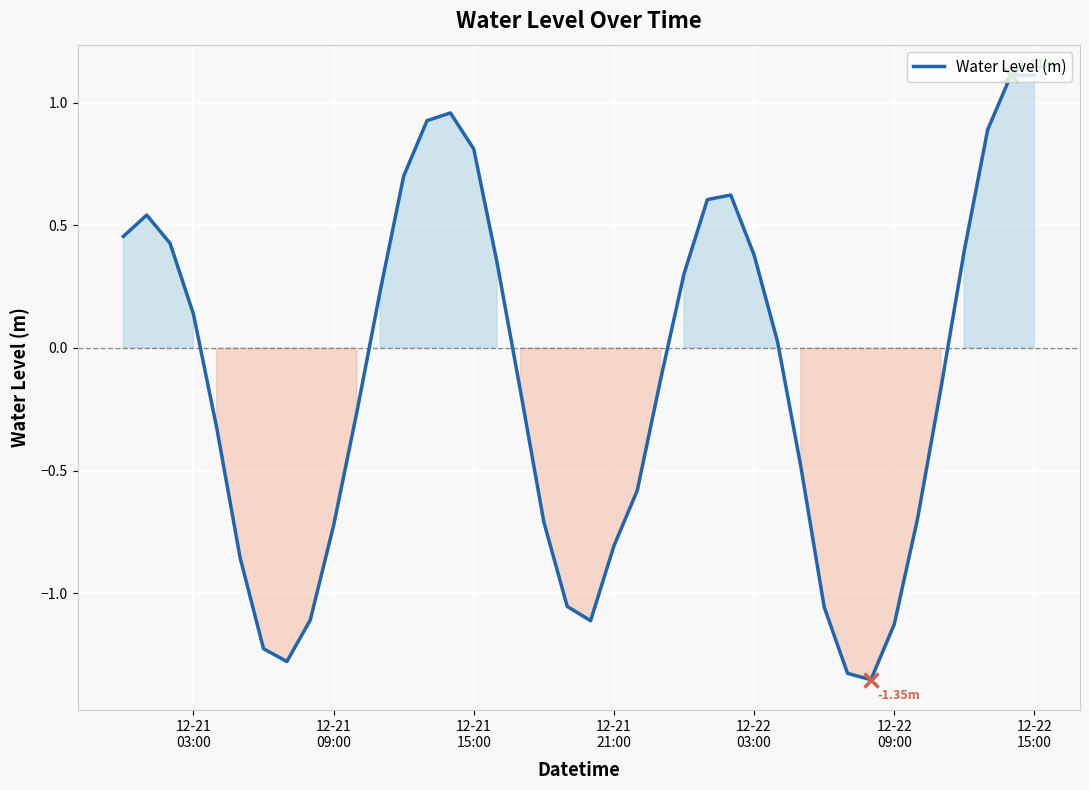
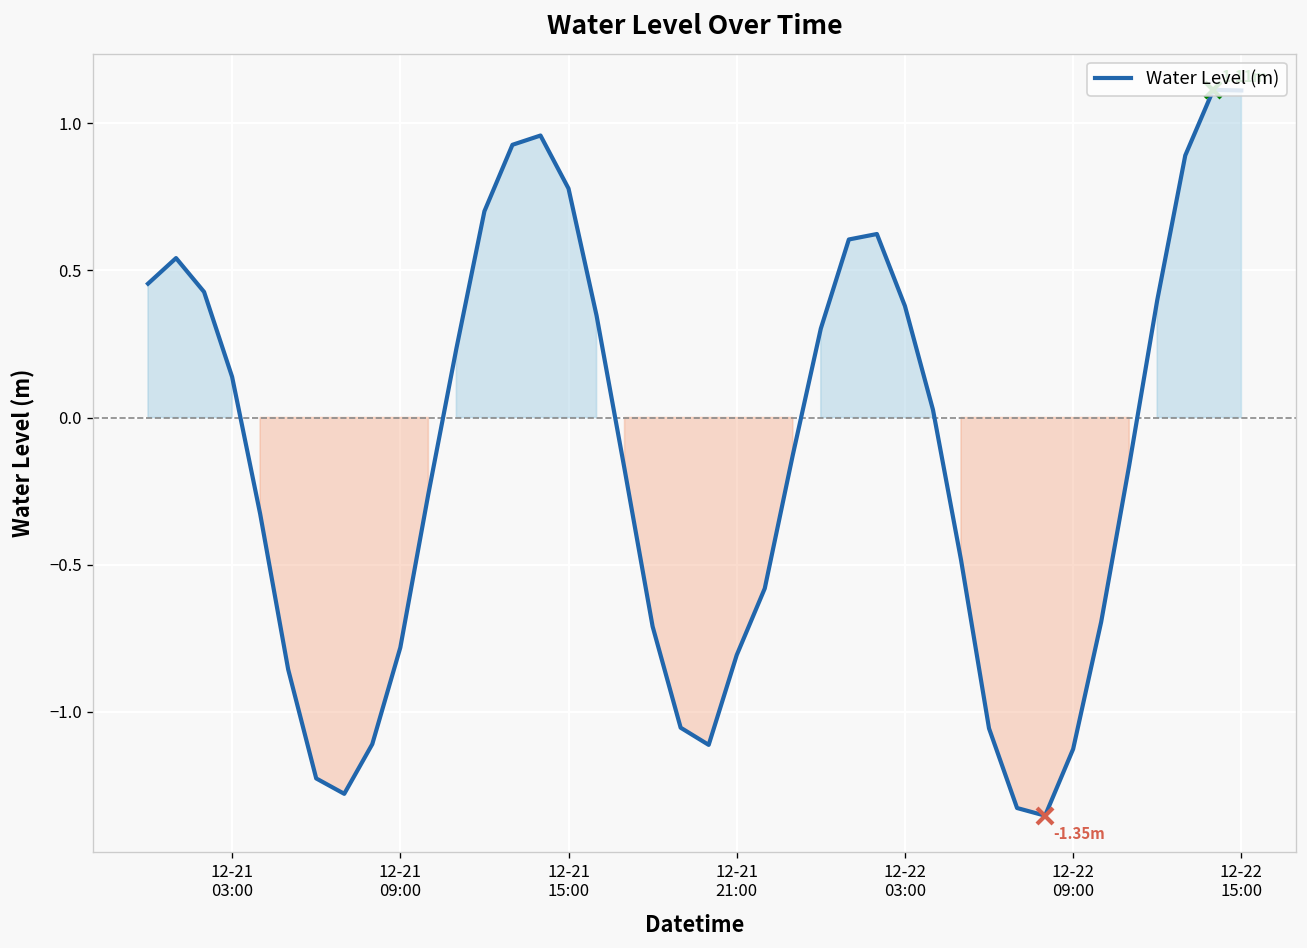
Water Level (m), 12-21 09:00: -0.72 -> -0.78
Water Level (m), 12-21 15:00: 0.81 -> 0.78
